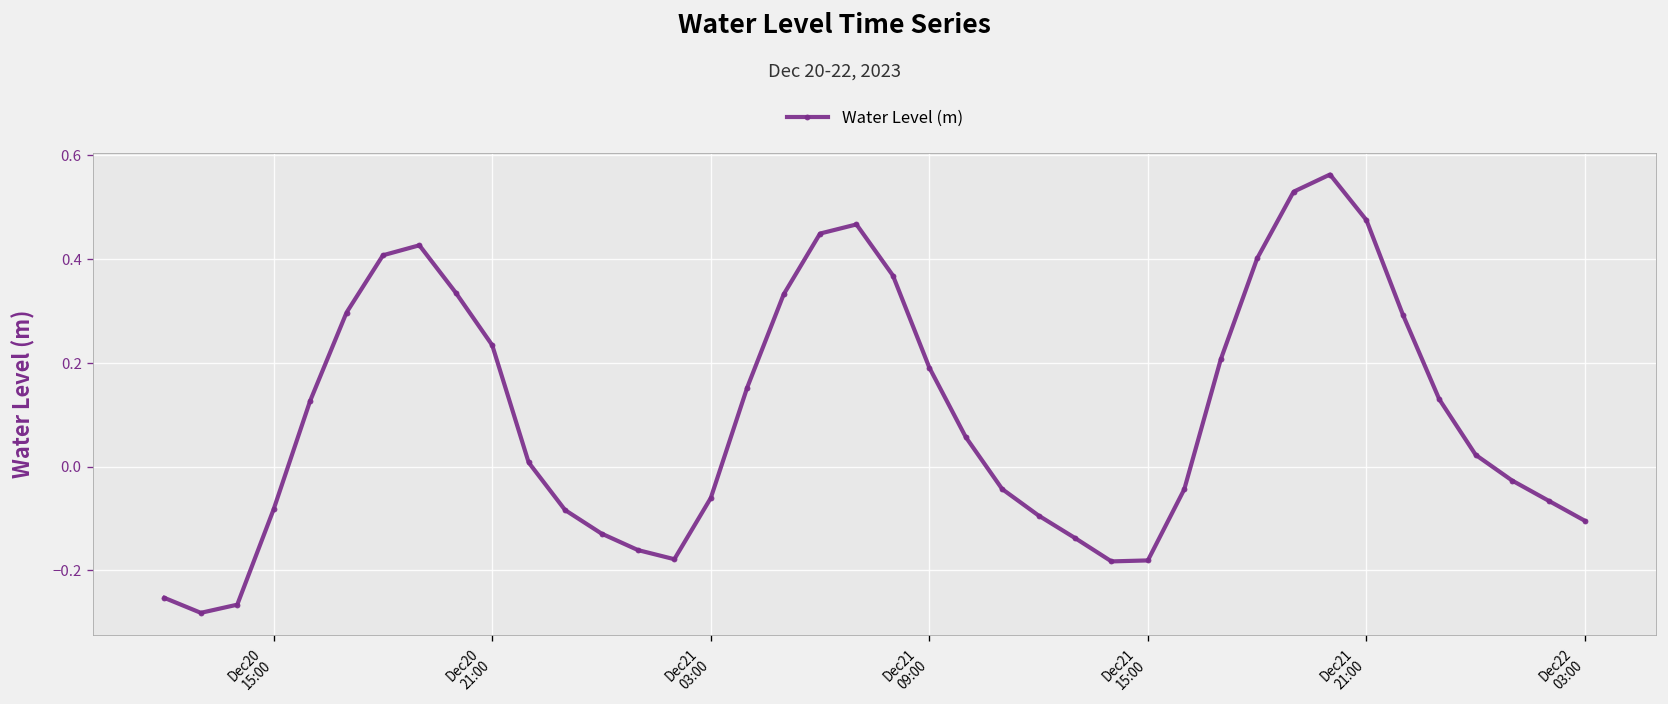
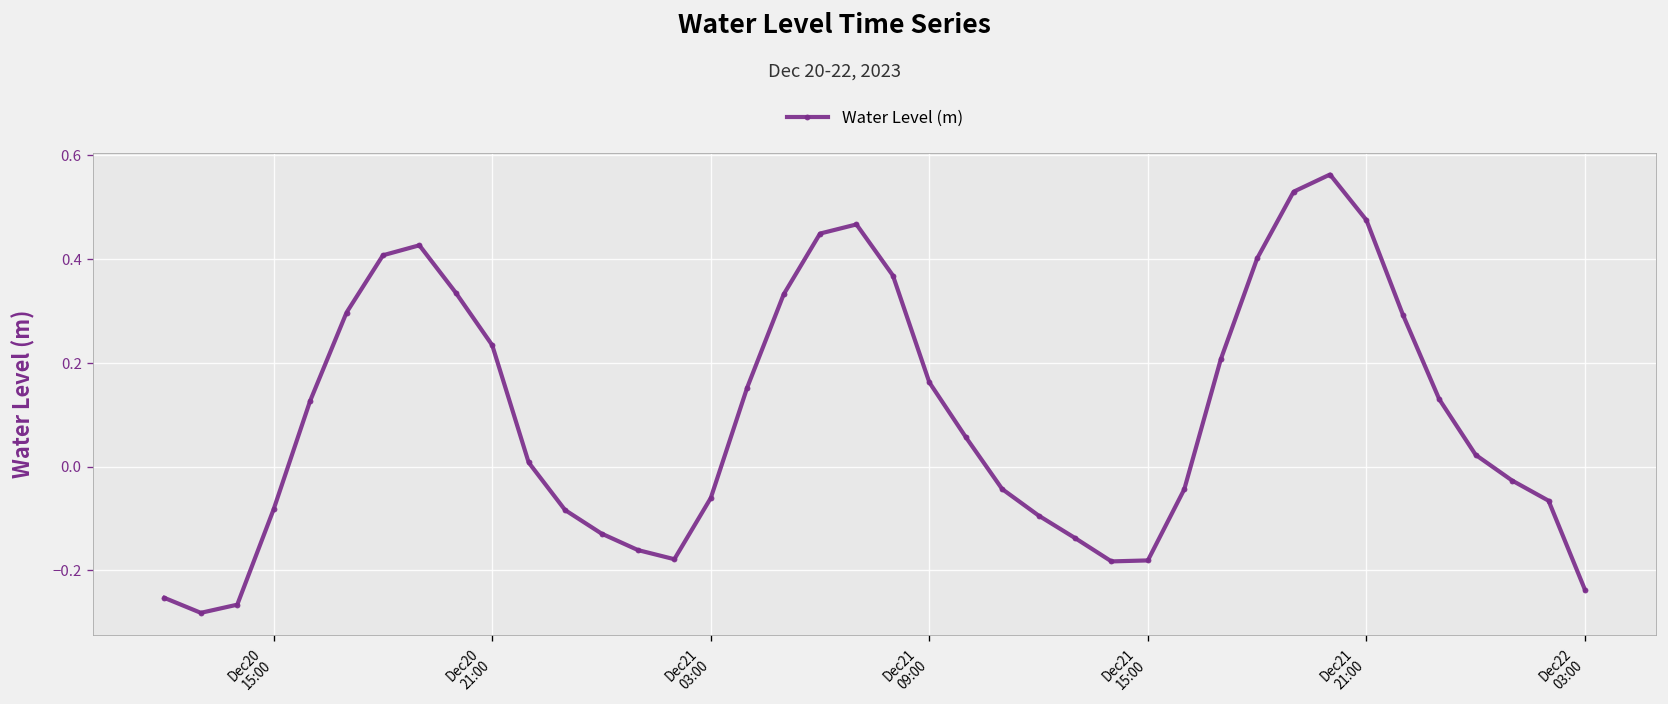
Dec21 09:00: 0.19 -> 0.16
Dec22 03:00: -0.10 -> -0.24
